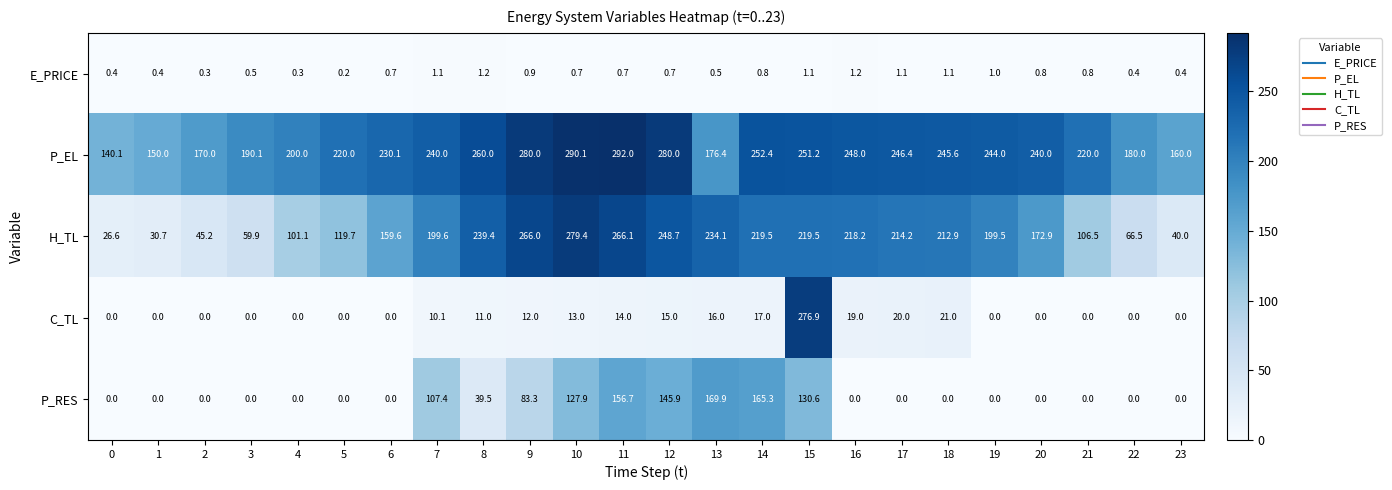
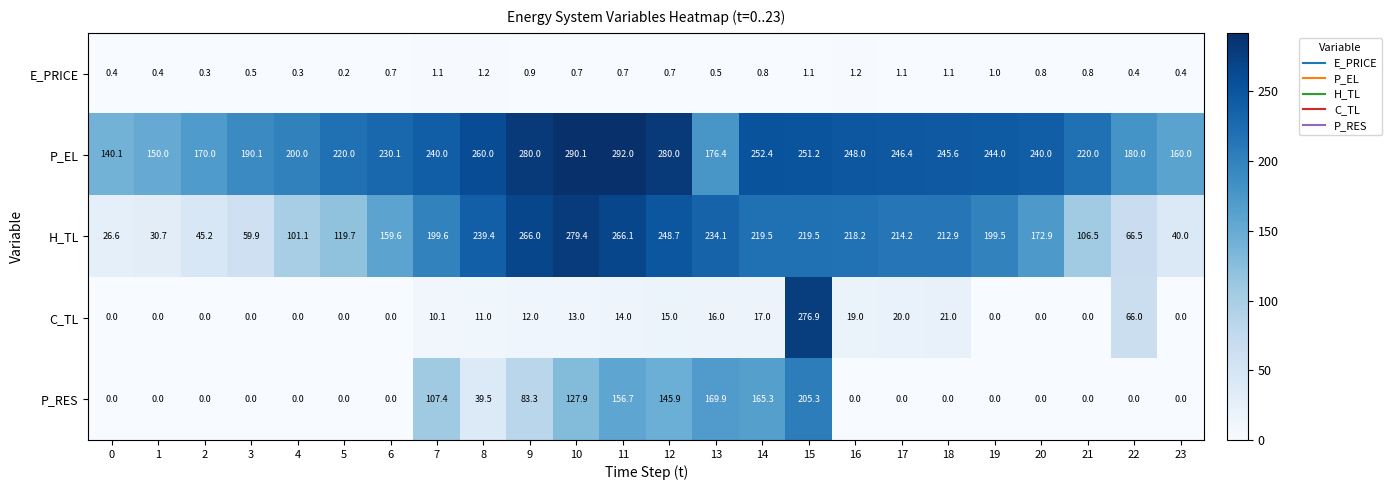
C_TL, 22: 0.0 -> 66.0
P_RES, 15: 130.6 -> 205.3
